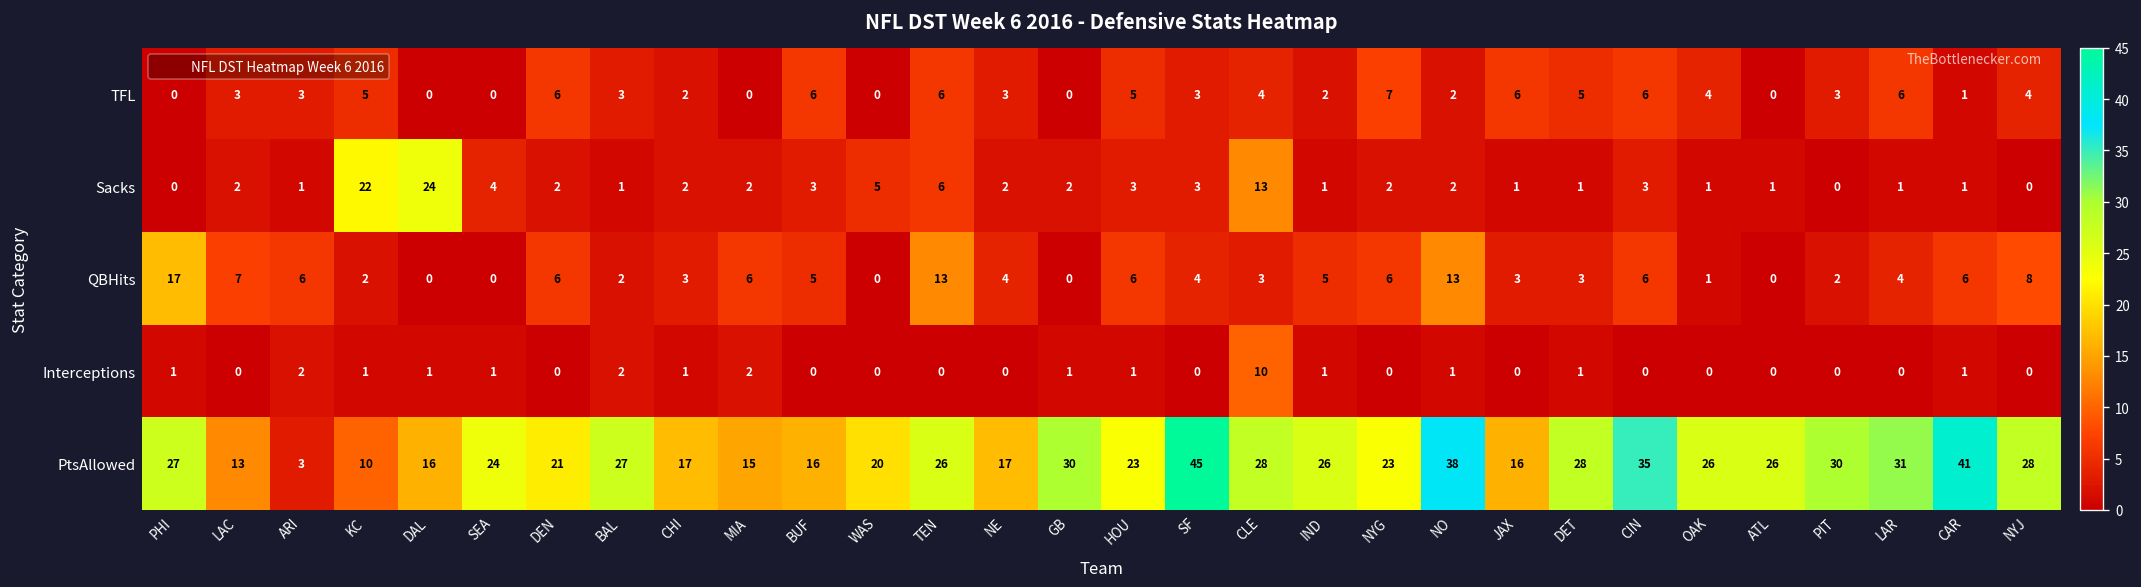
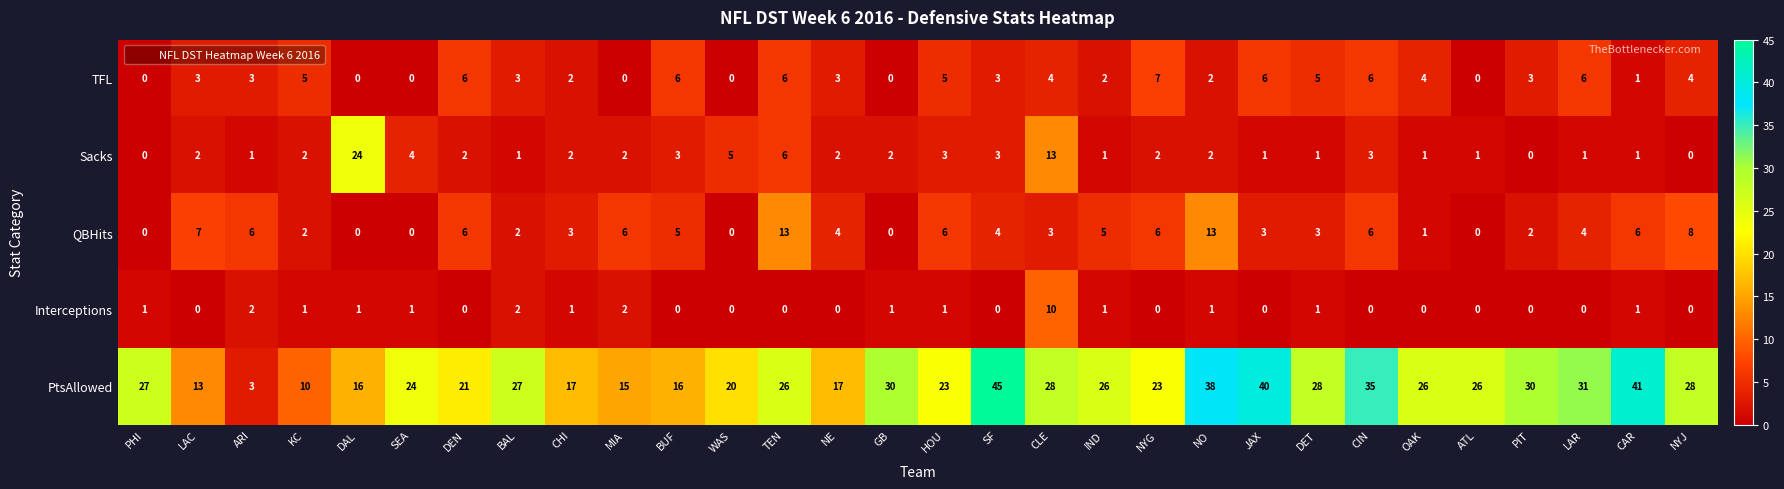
Sacks, KC: 22 -> 2
QBHits, PHI: 17 -> 0
PtsAllowed, JAX: 16 -> 40
